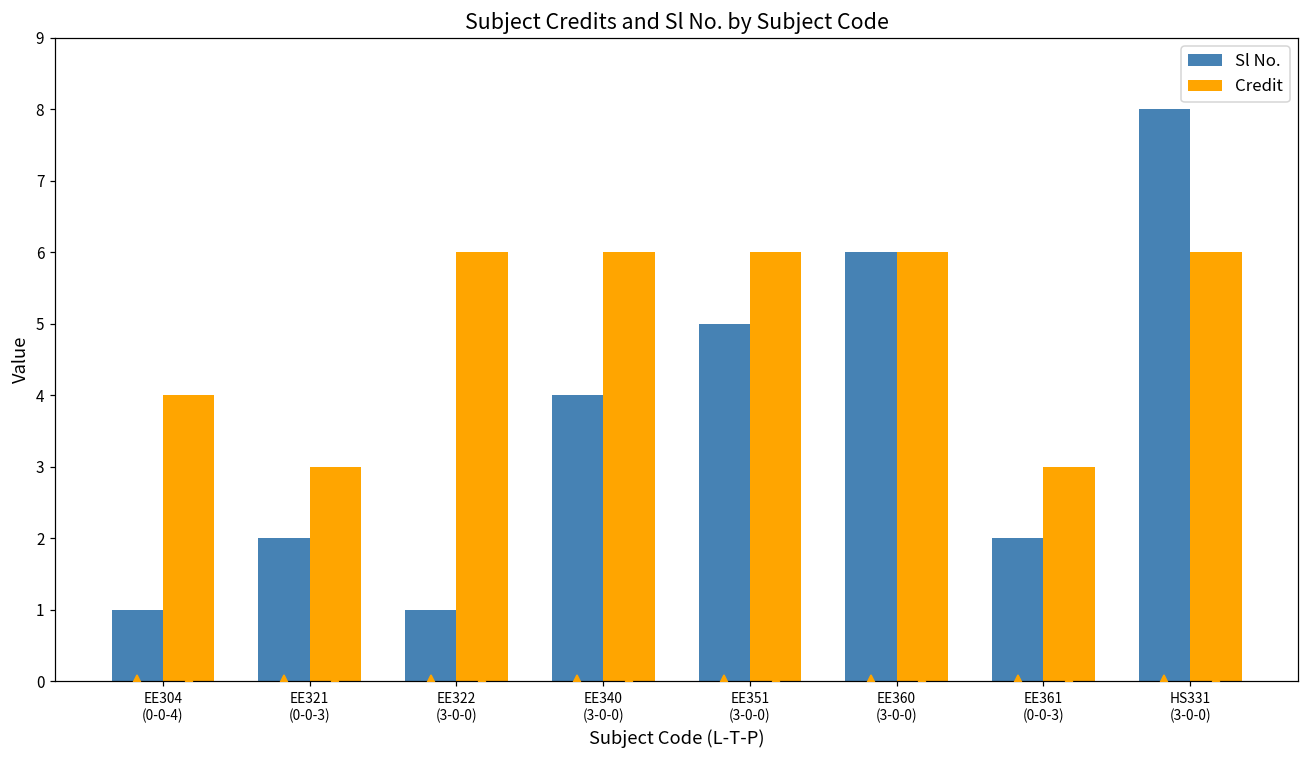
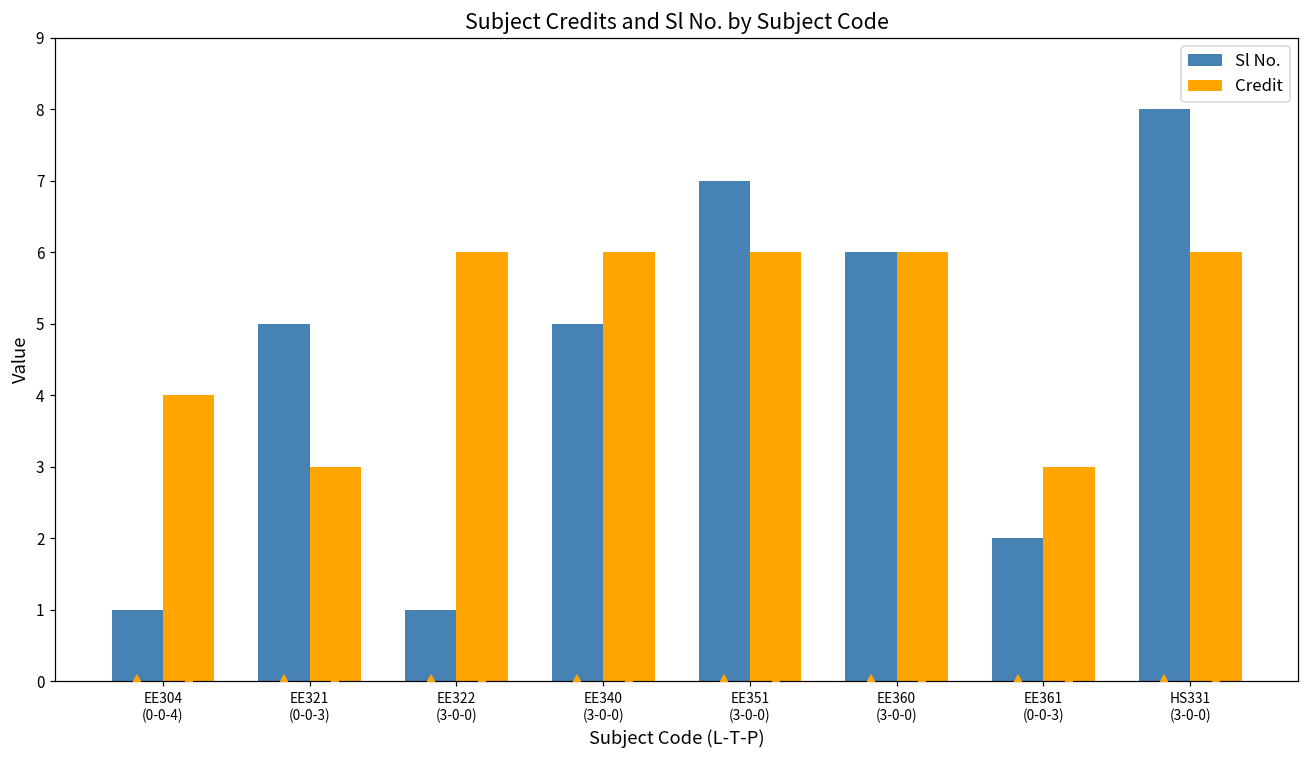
Sl No., EE321 (0-0-3): 2 -> 5
Sl No., EE340 (3-0-0): 4 -> 5
Sl No., EE351 (3-0-0): 5 -> 7
